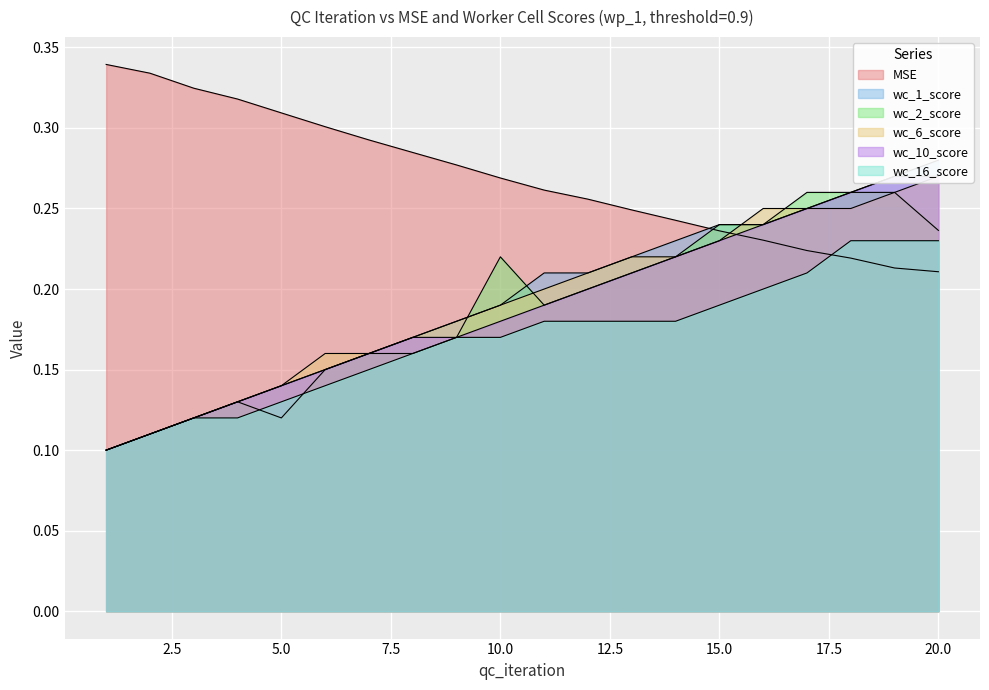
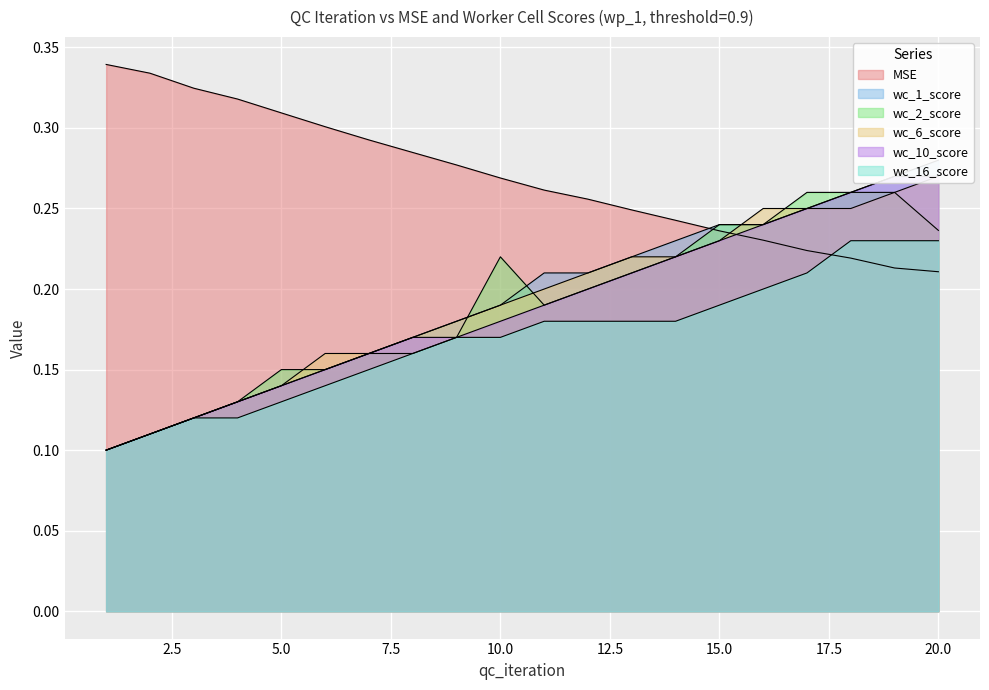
wc_2_score, 5.0: 0.12 -> 0.15
